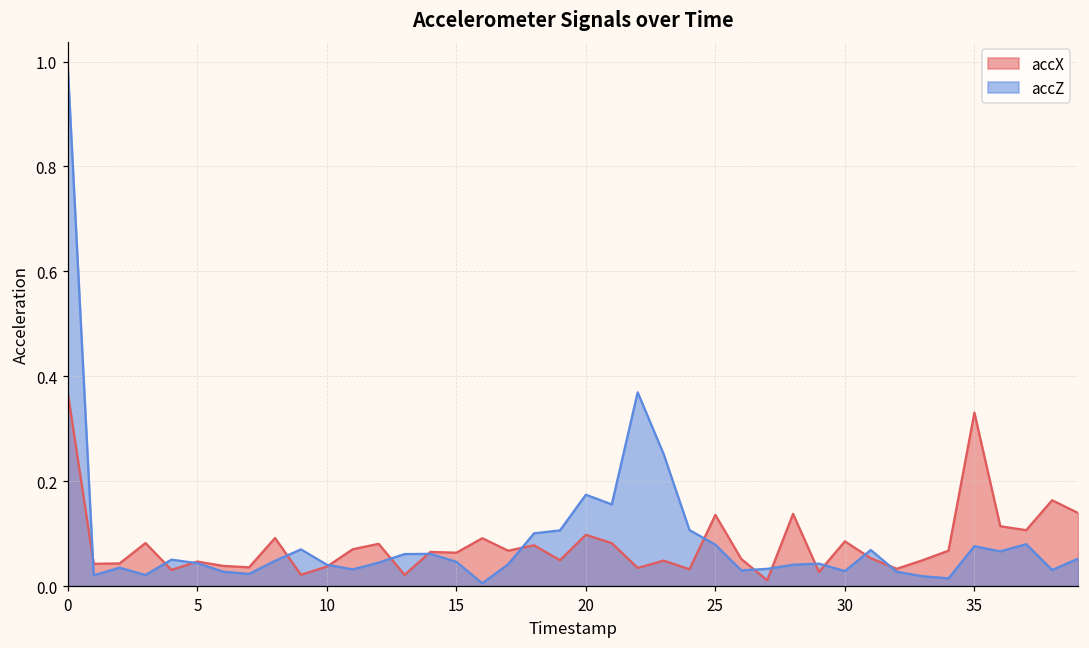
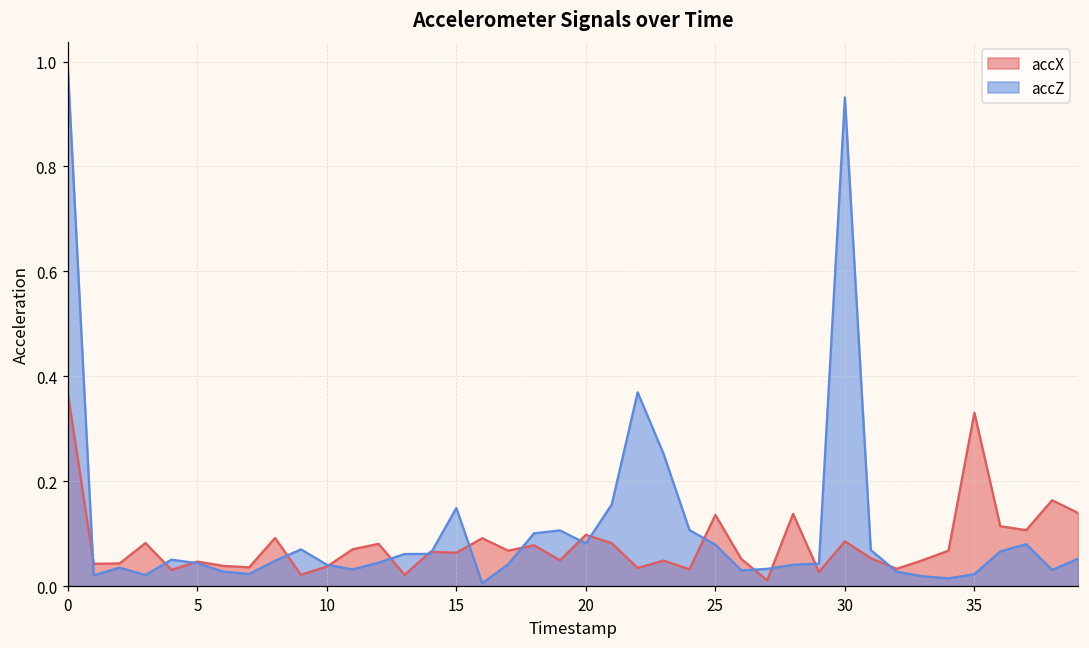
accZ, 15: 0.05 -> 0.15
accZ, 20: 0.17 -> 0.08
accZ, 30: 0.03 -> 0.93
accZ, 35: 0.08 -> 0.02
